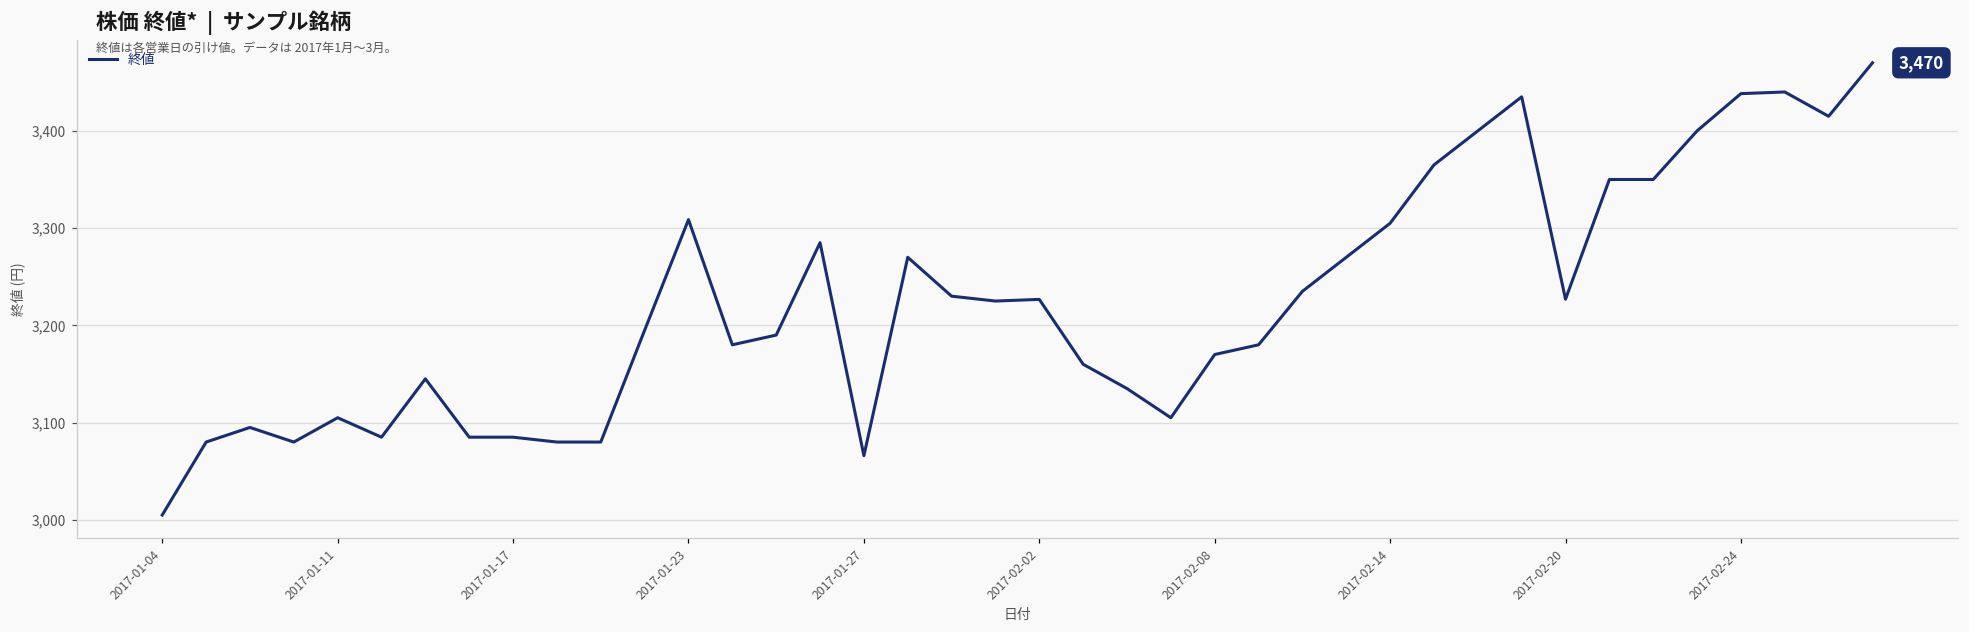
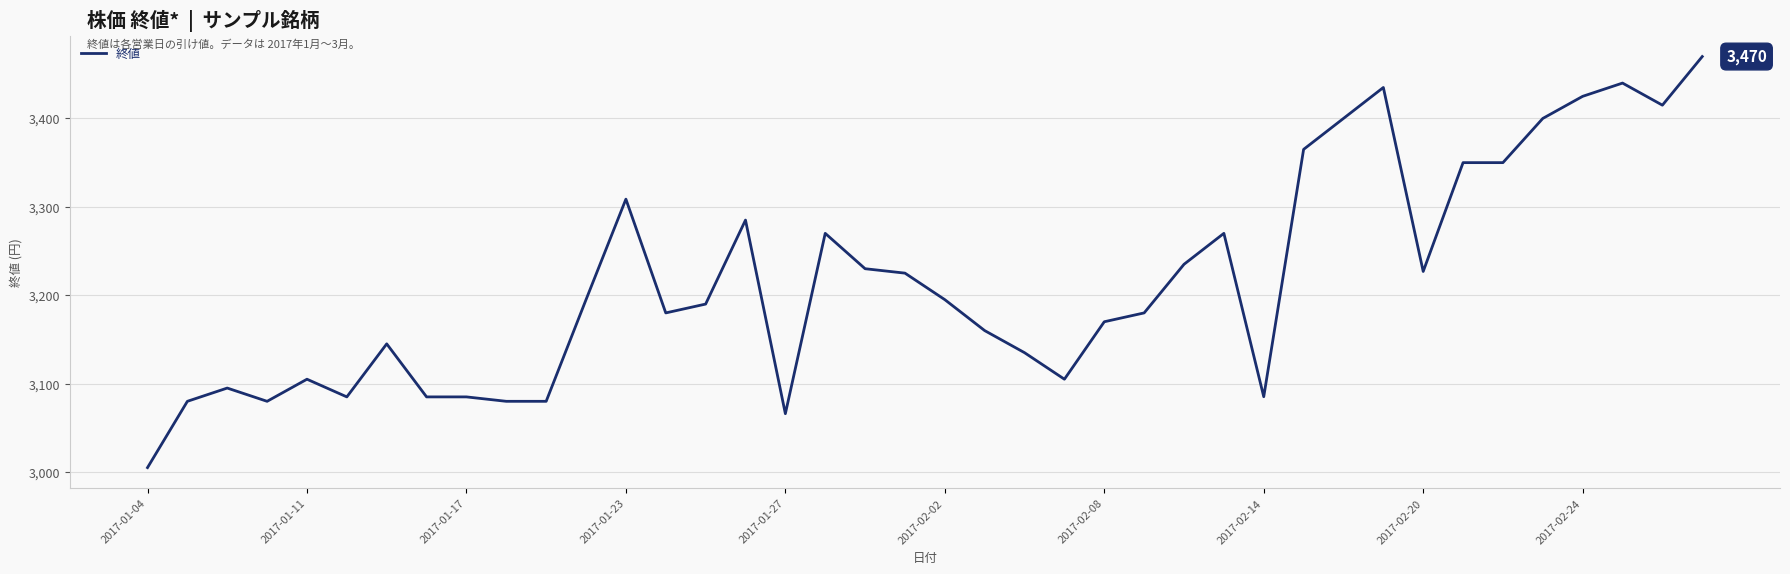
2017-02-02: 3,230 -> 3,200
2017-02-14: 3,310 -> 3,090
2017-02-24: 3,440 -> 3,430
